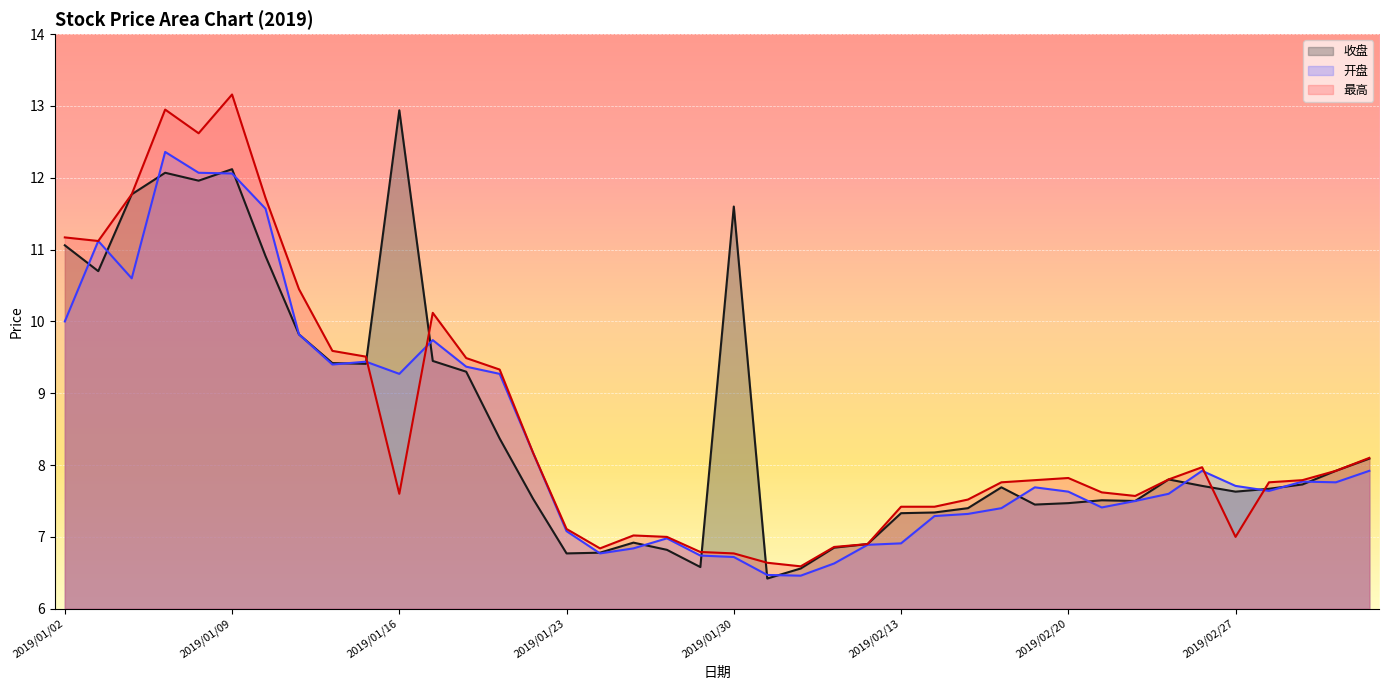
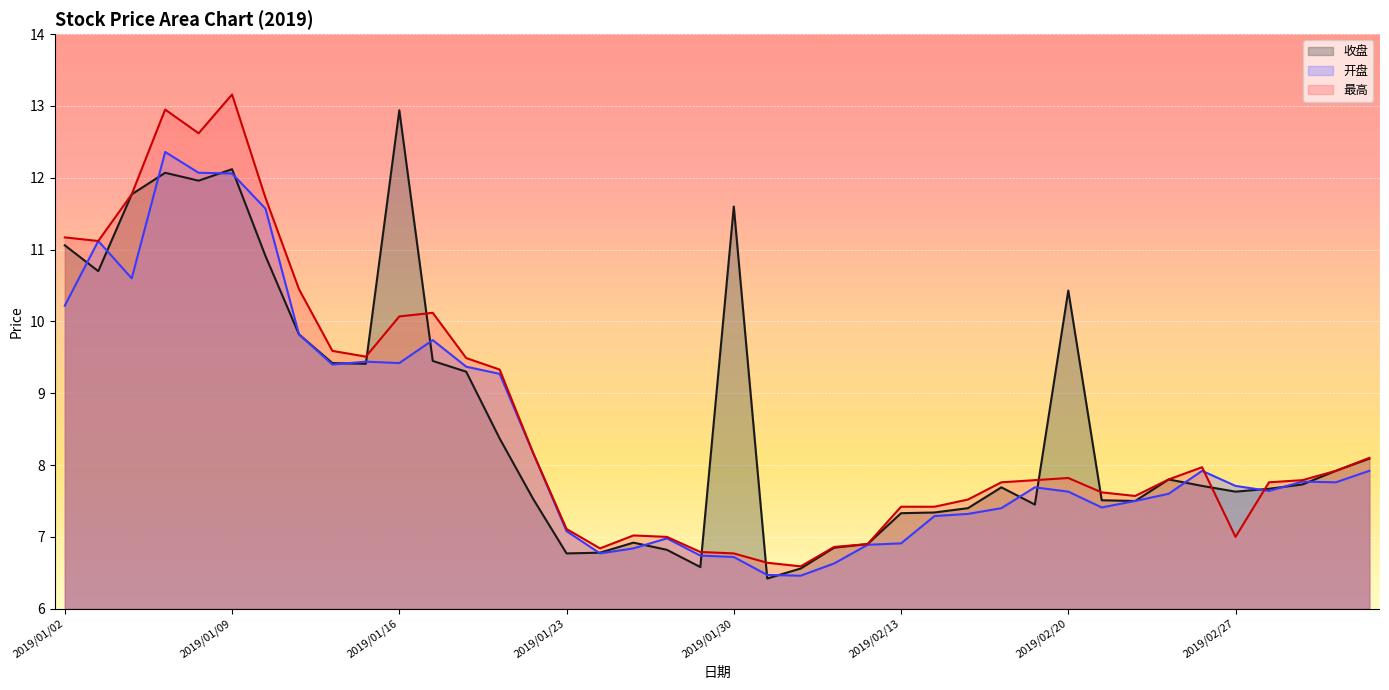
开盘, 2019/01/02: 10.0 -> 10.2
开盘, 2019/01/16: 9.3 -> 9.4
最高, 2019/01/16: 7.6 -> 10.1
收盘, 2019/02/20: 7.5 -> 10.4
